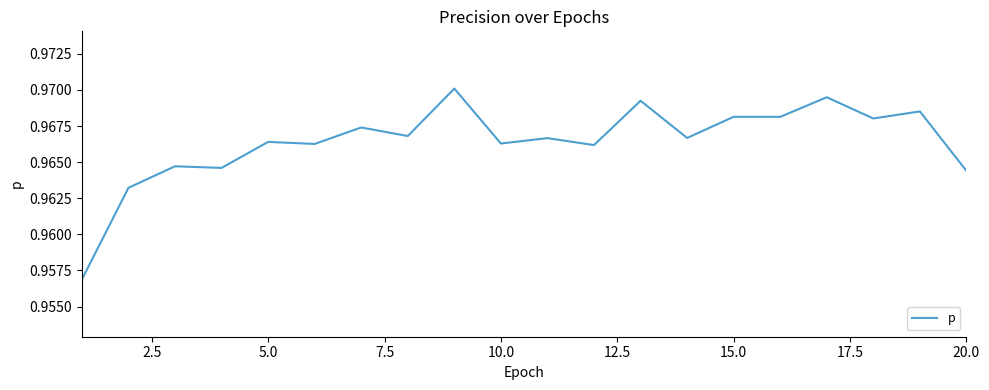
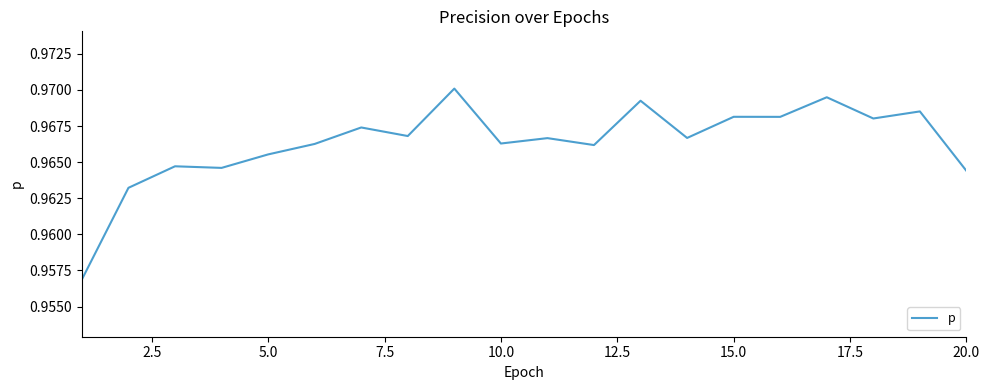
5.0: 0.9664 -> 0.9655
